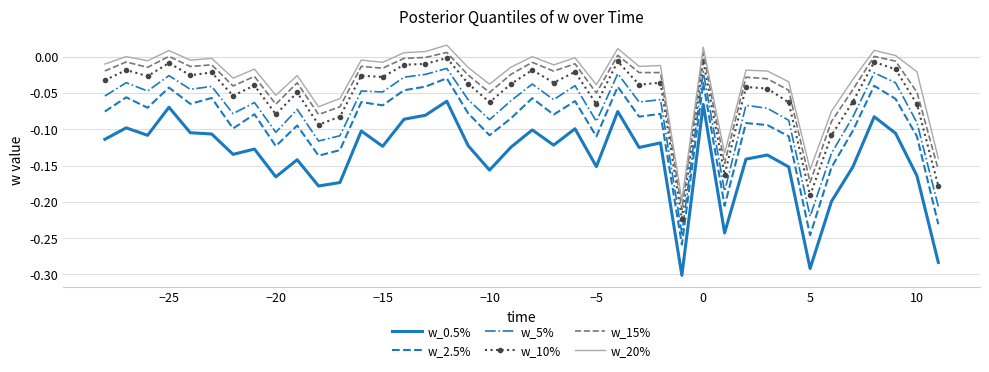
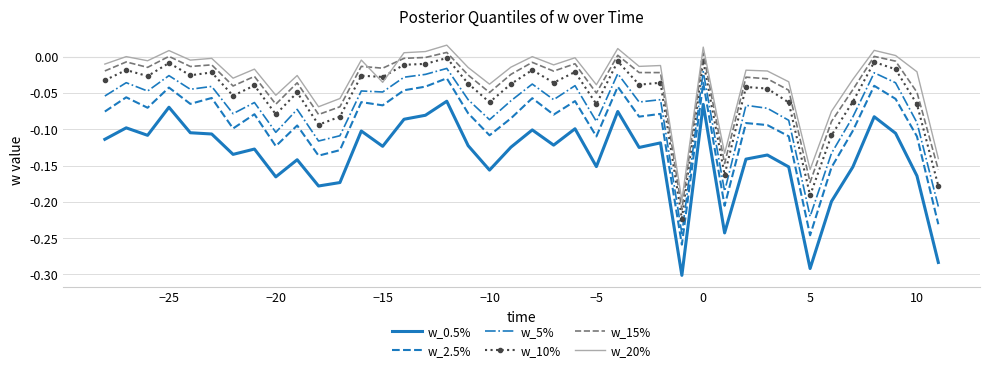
w_20%, −15: -0.01 -> -0.04
